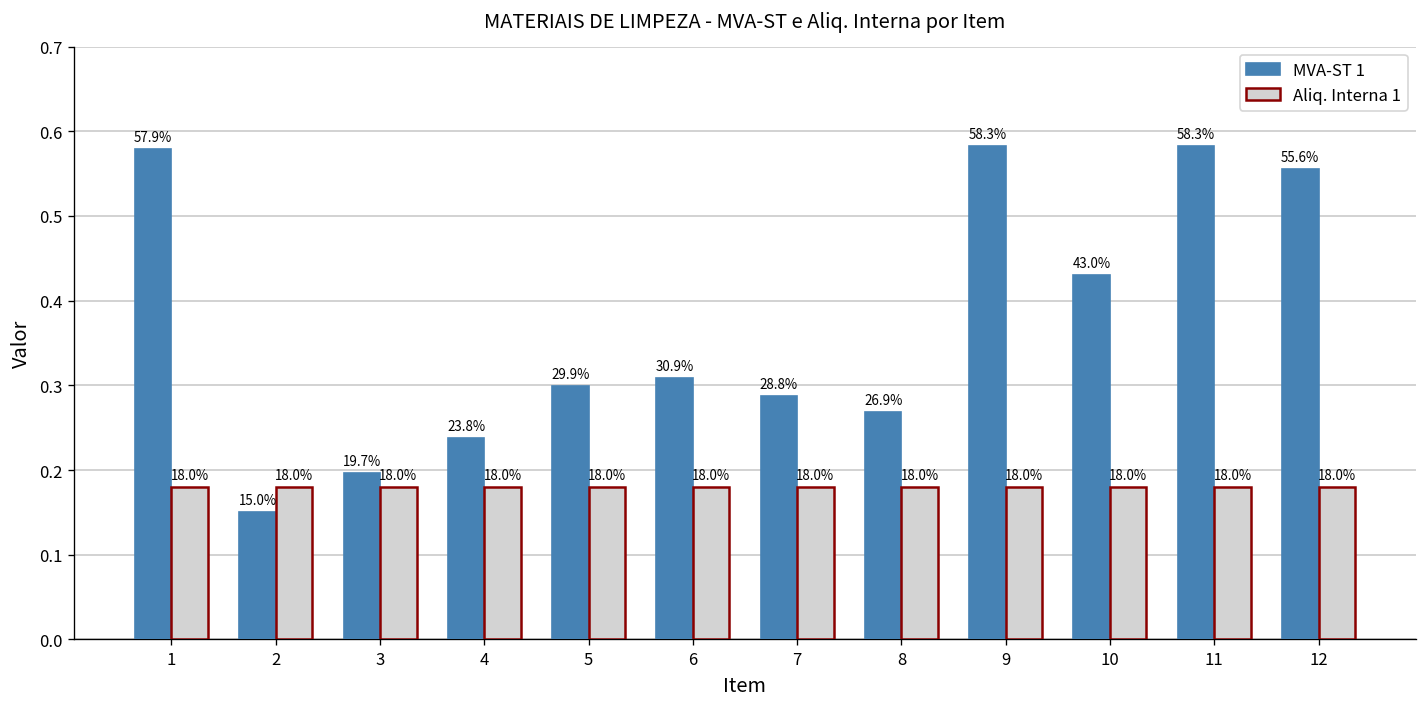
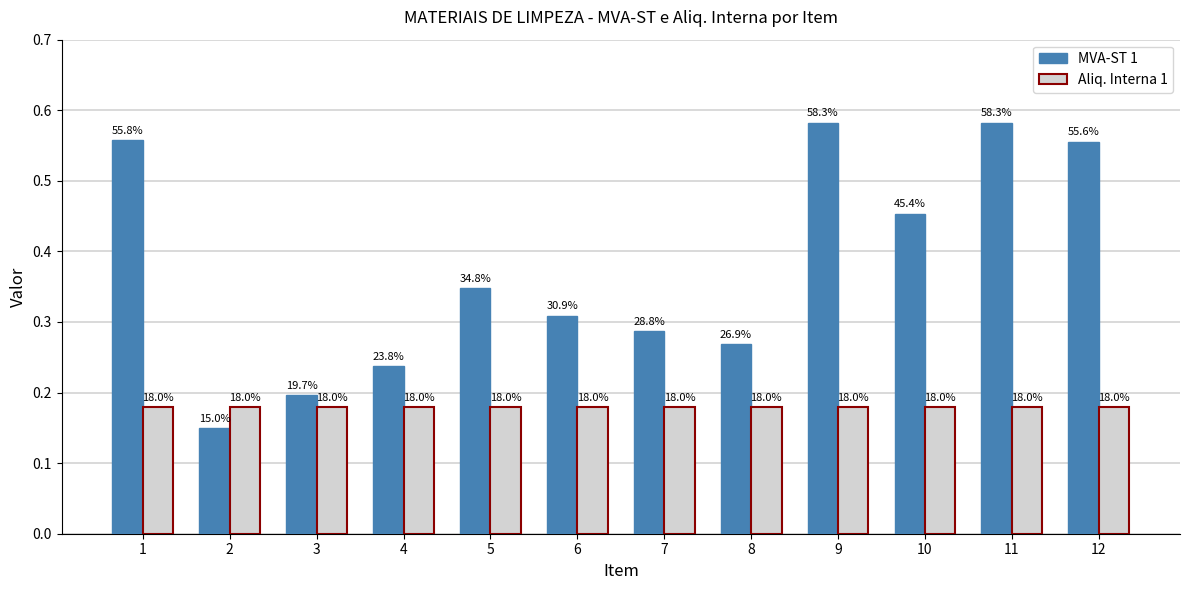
MVA-ST 1, 1: 57.9% -> 55.8%
MVA-ST 1, 5: 29.9% -> 34.8%
MVA-ST 1, 10: 43.0% -> 45.4%
